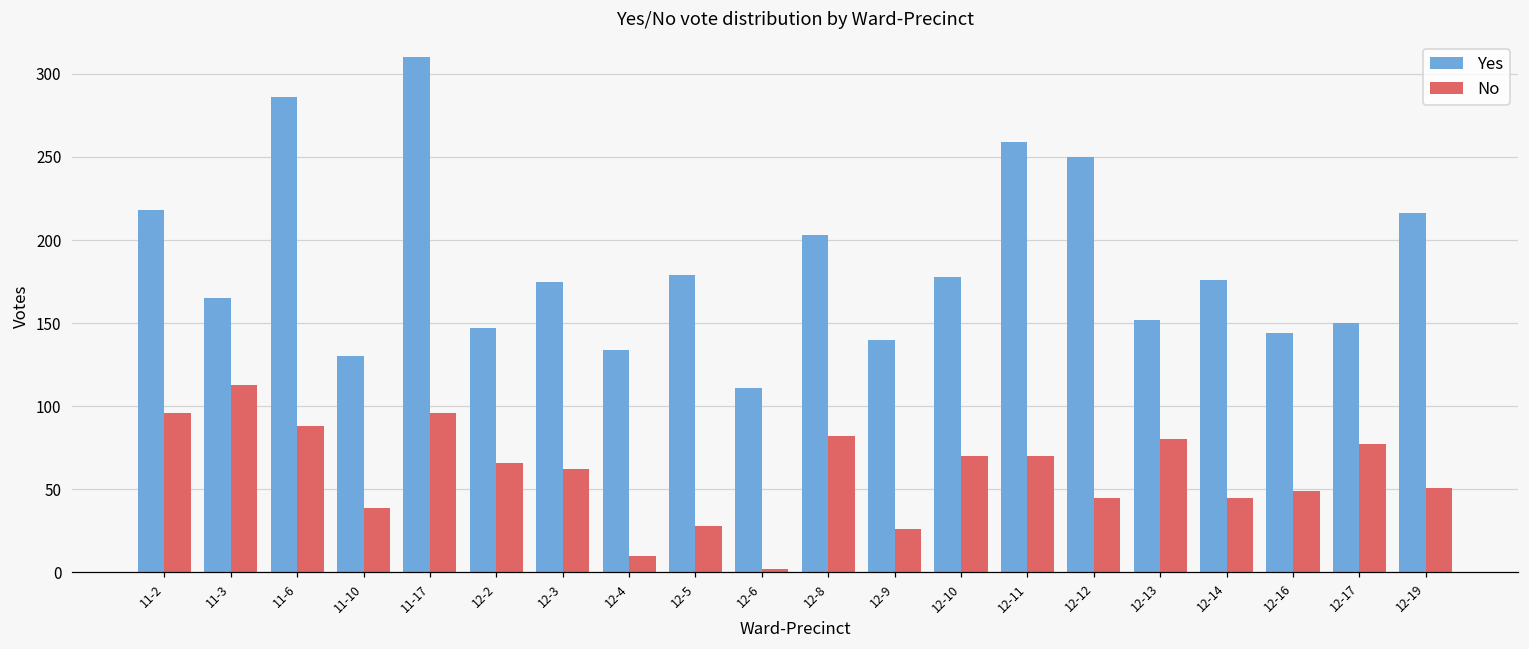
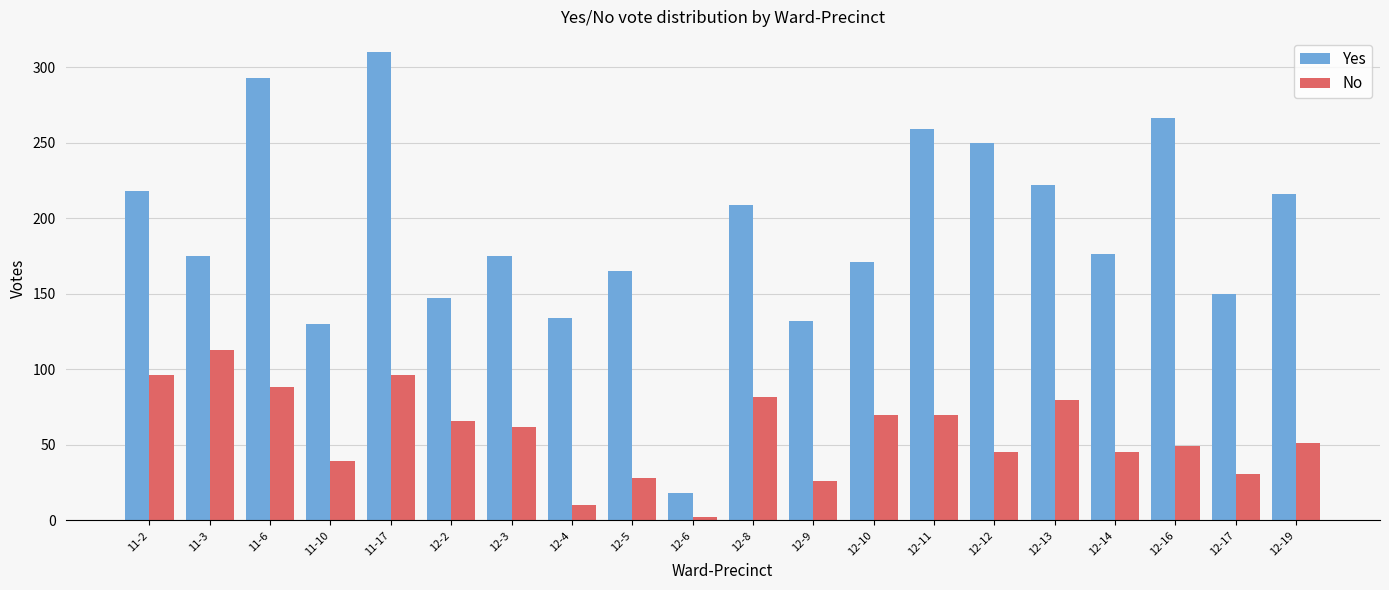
Yes, 11-3: 165 -> 175
Yes, 11-6: 286 -> 293
Yes, 12-5: 179 -> 165
Yes, 12-6: 111 -> 18
Yes, 12-8: 203 -> 209
Yes, 12-9: 140 -> 132
Yes, 12-10: 178 -> 171
Yes, 12-13: 152 -> 222
Yes, 12-16: 144 -> 266
No, 12-17: 77 -> 31
